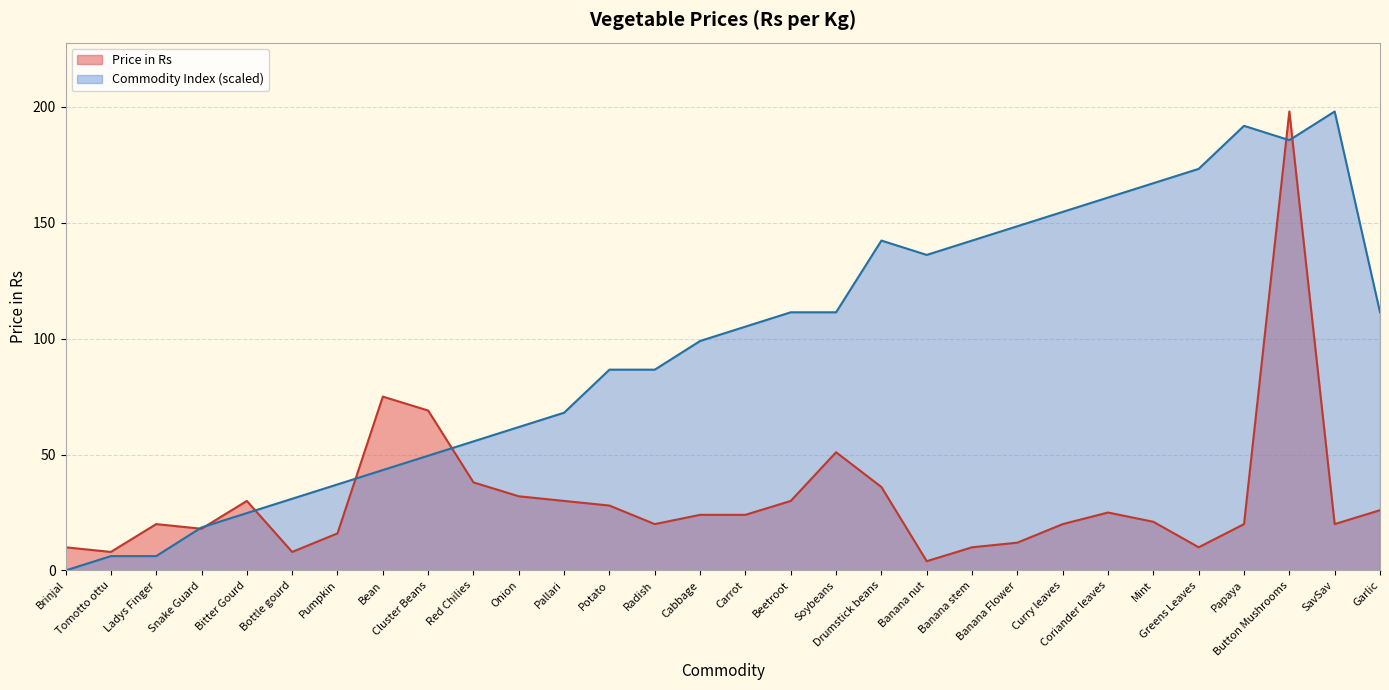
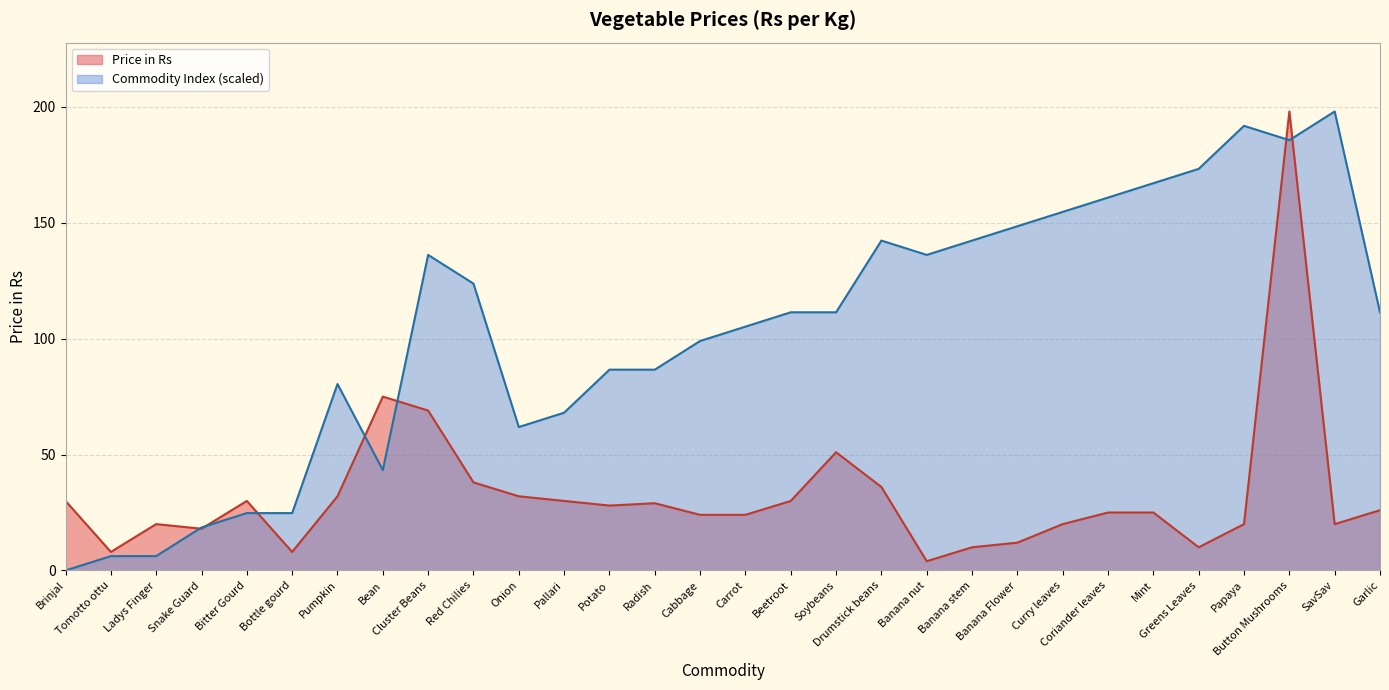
Price in Rs, Brinjal: 10 -> 30
Commodity Index (scaled), Bottle gourd: 31 -> 25
Price in Rs, Pumpkin: 16 -> 32
Commodity Index (scaled), Pumpkin: 37 -> 80
Commodity Index (scaled), Cluster Beans: 50 -> 136
Commodity Index (scaled), Red Chilies: 56 -> 124
Price in Rs, Radish: 20 -> 29
Price in Rs, Mint: 21 -> 25
